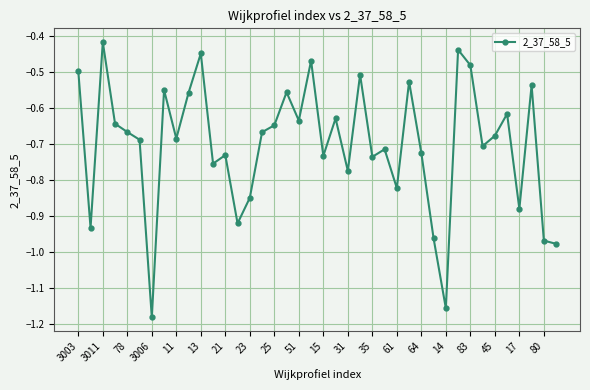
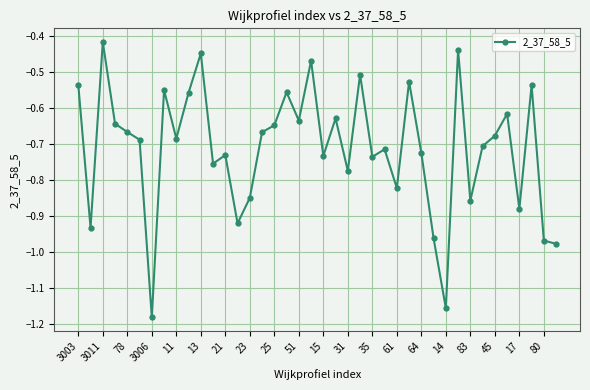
3003: -0.50 -> -0.54
83: -0.48 -> -0.86
